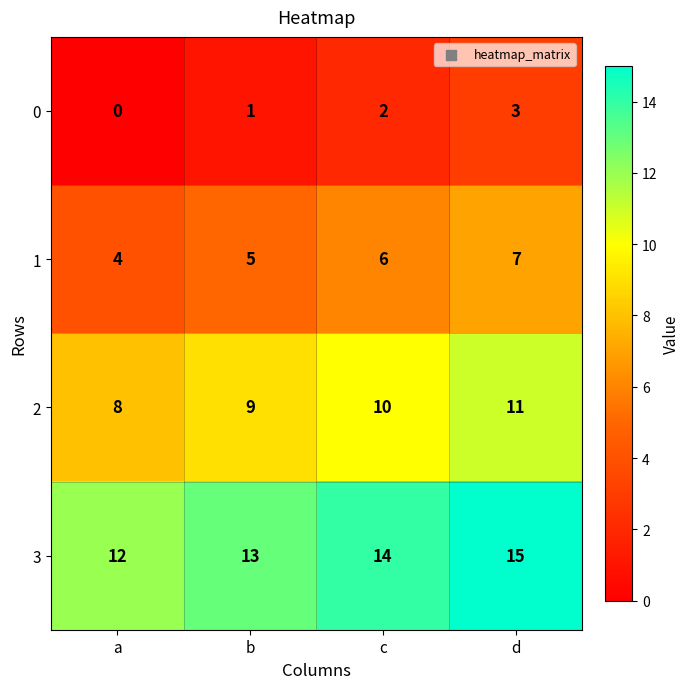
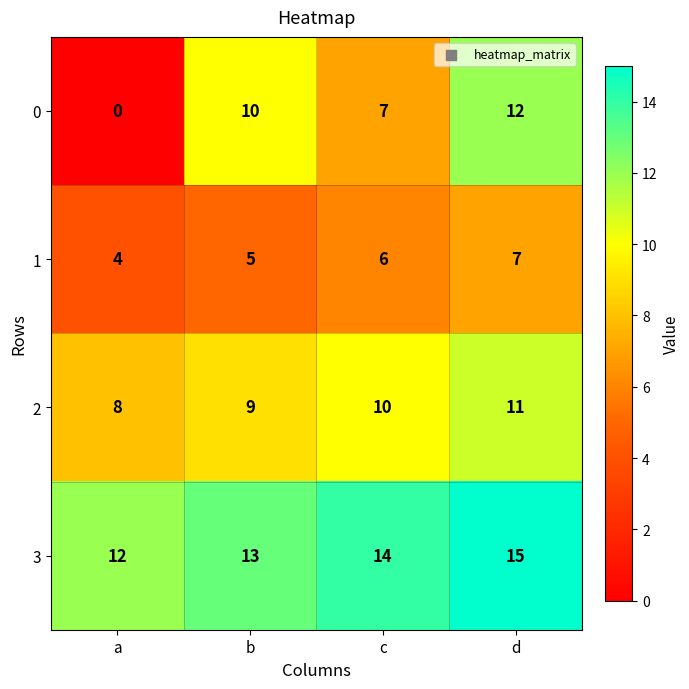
0, b: 1 -> 10
0, c: 2 -> 7
0, d: 3 -> 12
